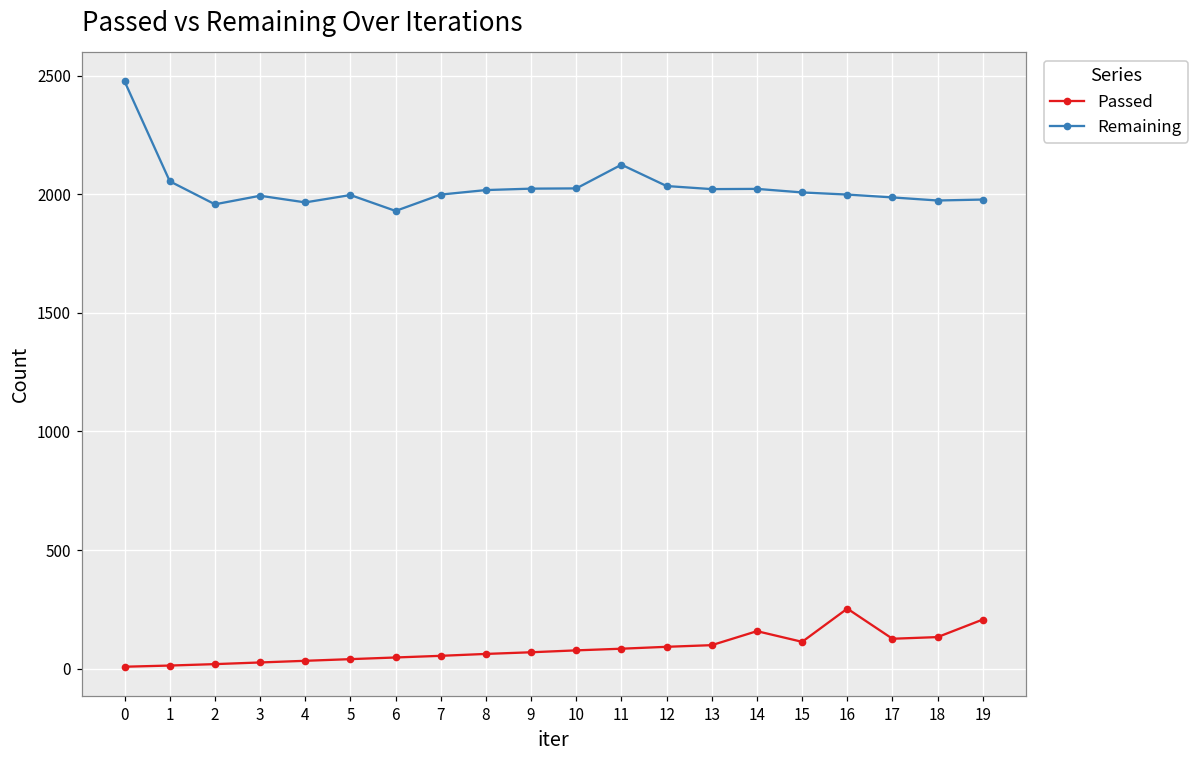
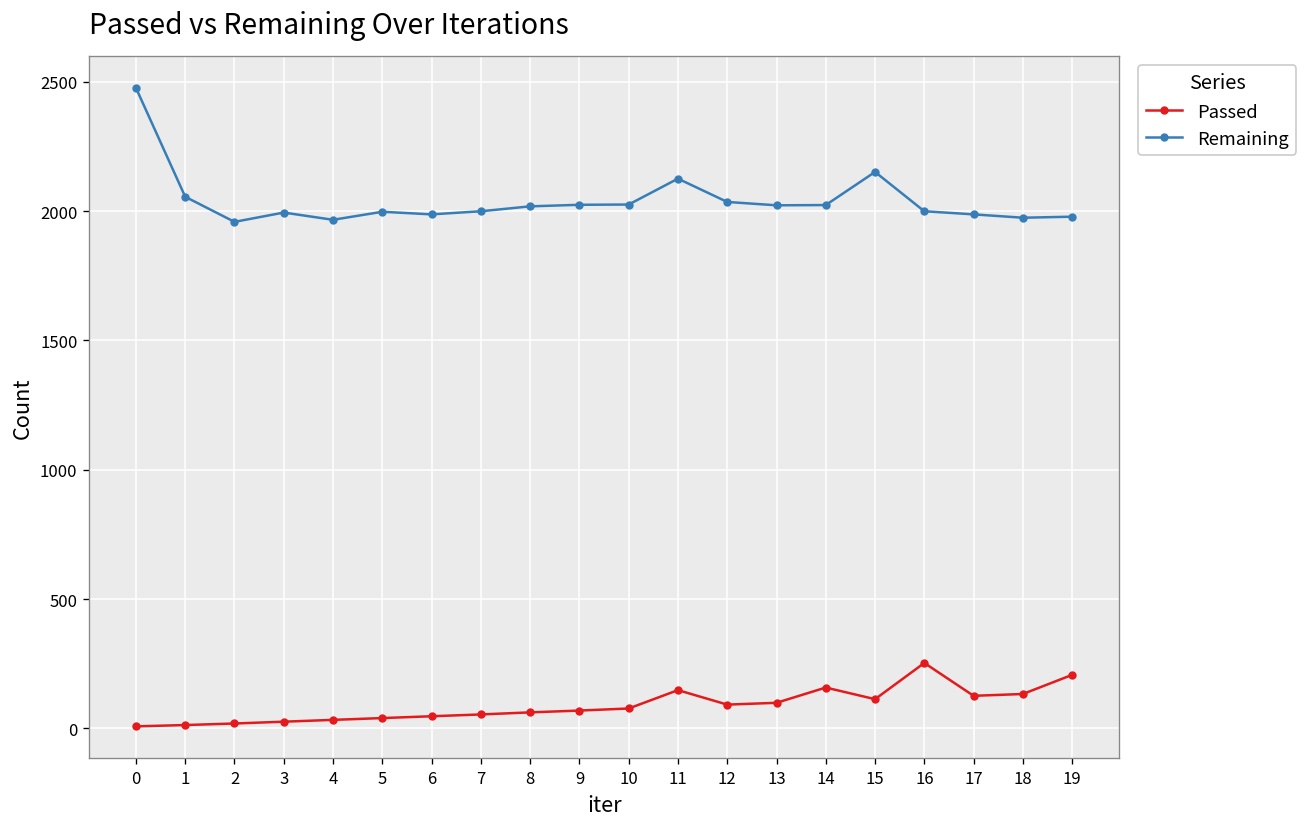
Remaining, 6: 1930 -> 1990
Passed, 11: 80 -> 150
Remaining, 15: 2010 -> 2150
